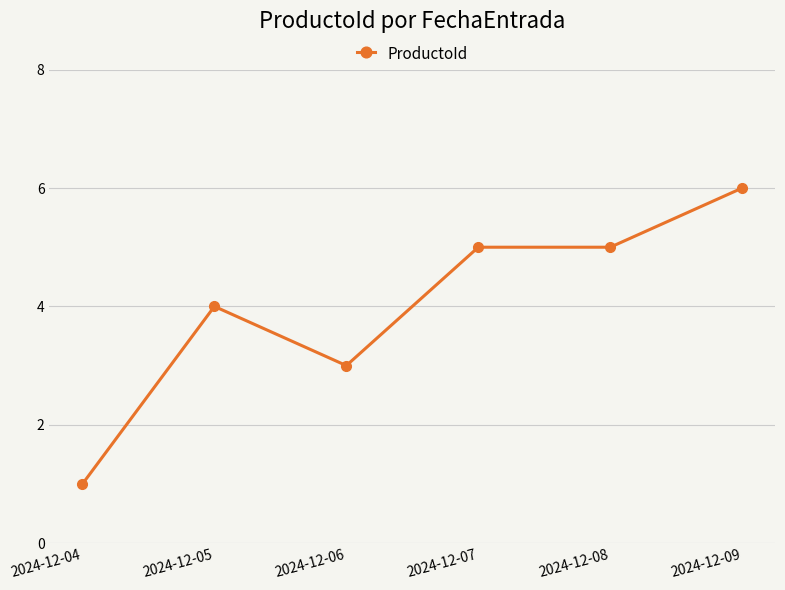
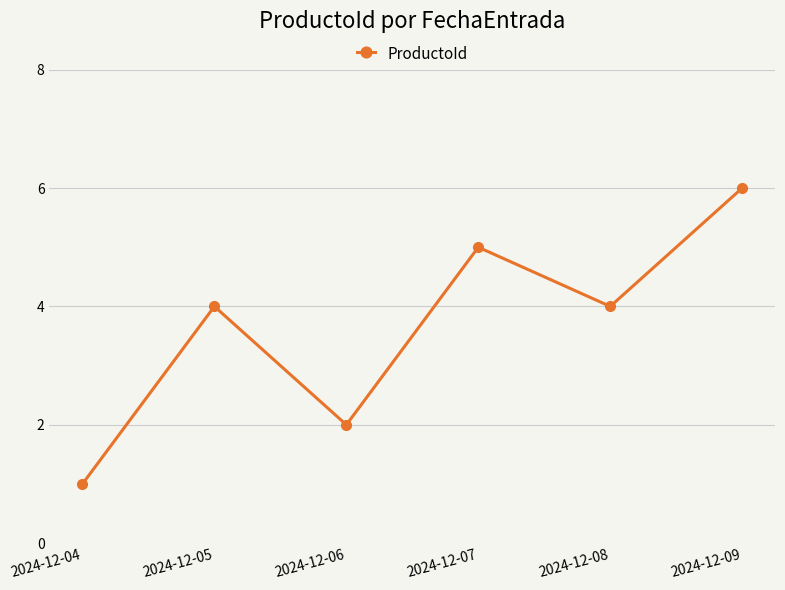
2024-12-06: 3 -> 2
2024-12-08: 5 -> 4
